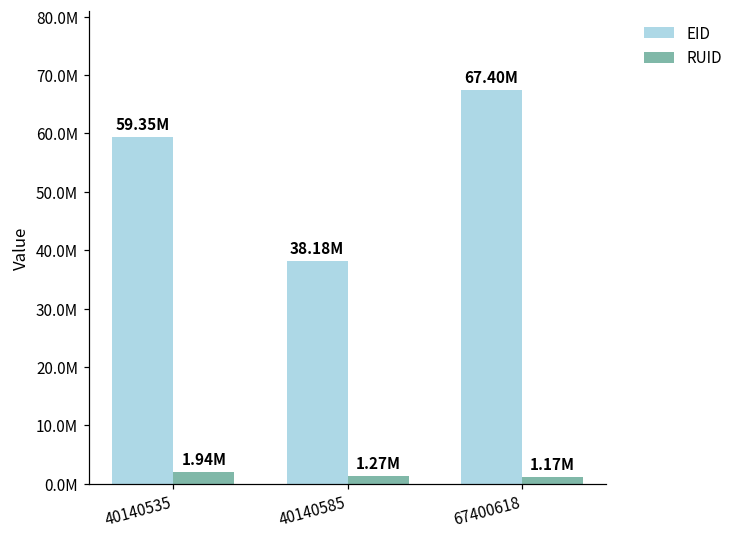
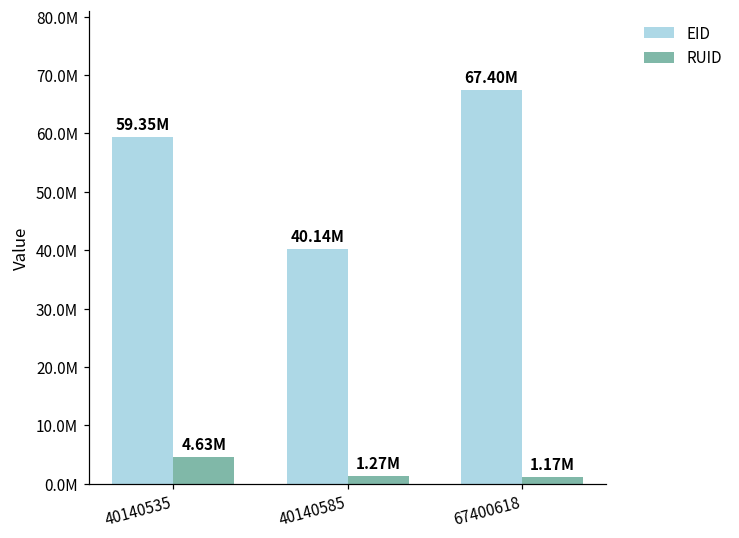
RUID, 40140535: 1.94M -> 4.63M
EID, 40140585: 38.18M -> 40.14M
